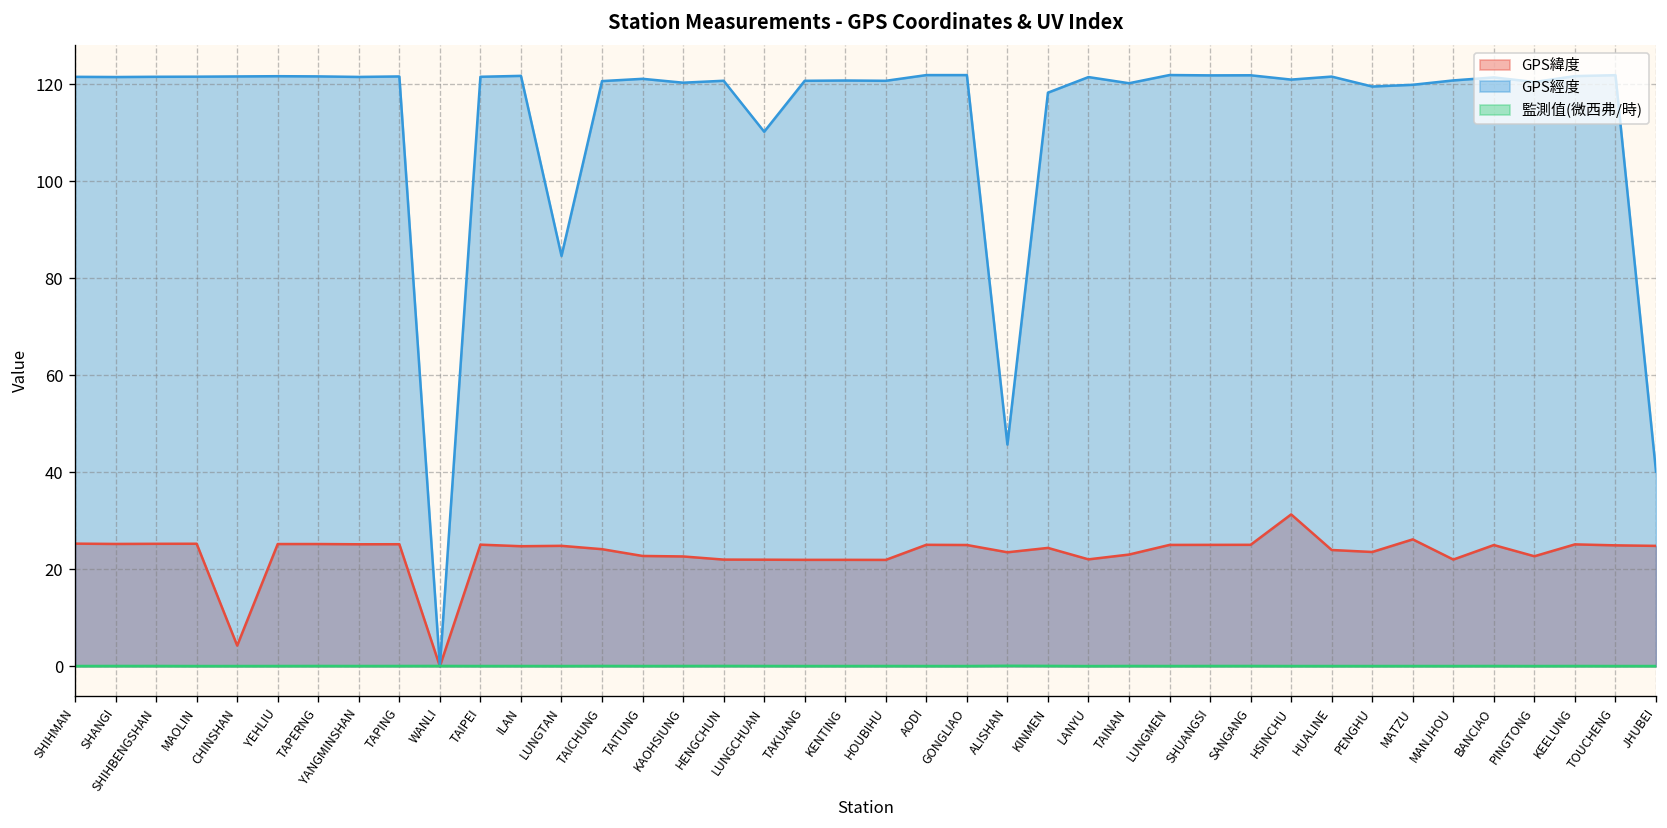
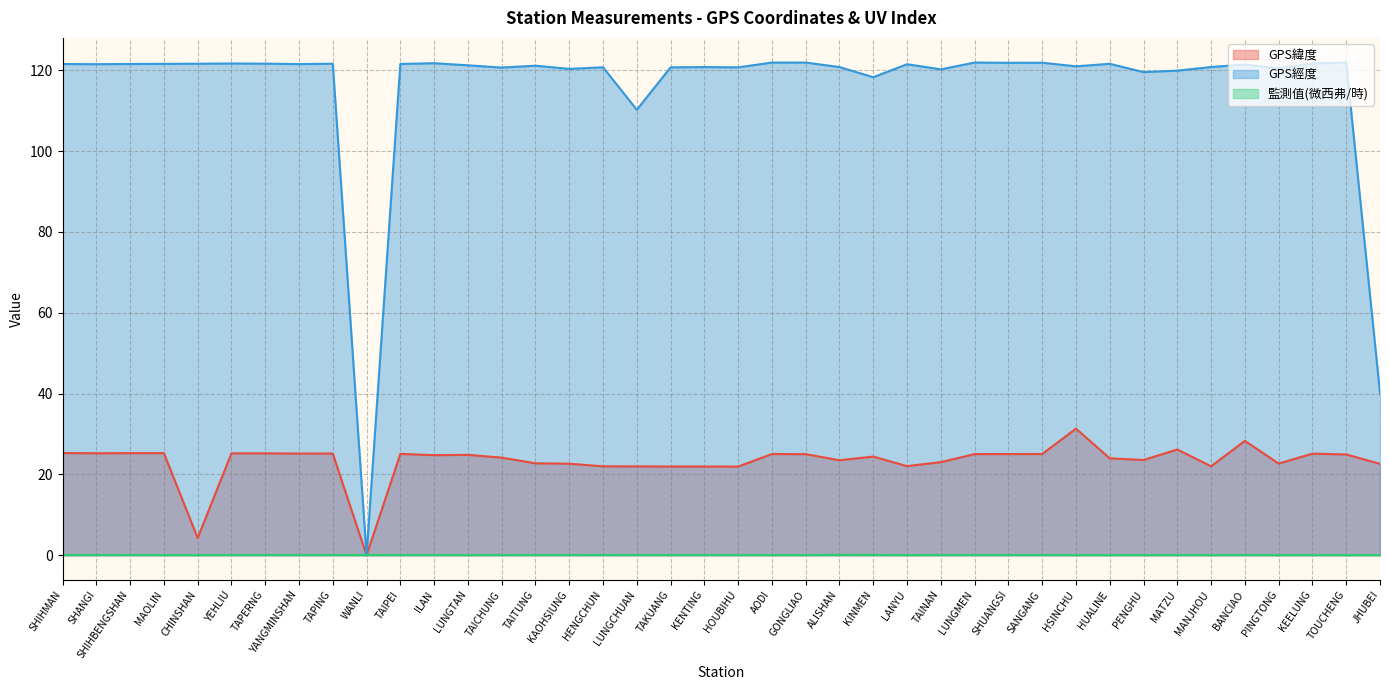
GPS經度, LUNGTAN: 85 -> 121
GPS經度, ALISHAN: 46 -> 121
GPS緯度, BANCIAO: 25 -> 28
GPS緯度, JHUBEI: 25 -> 23
